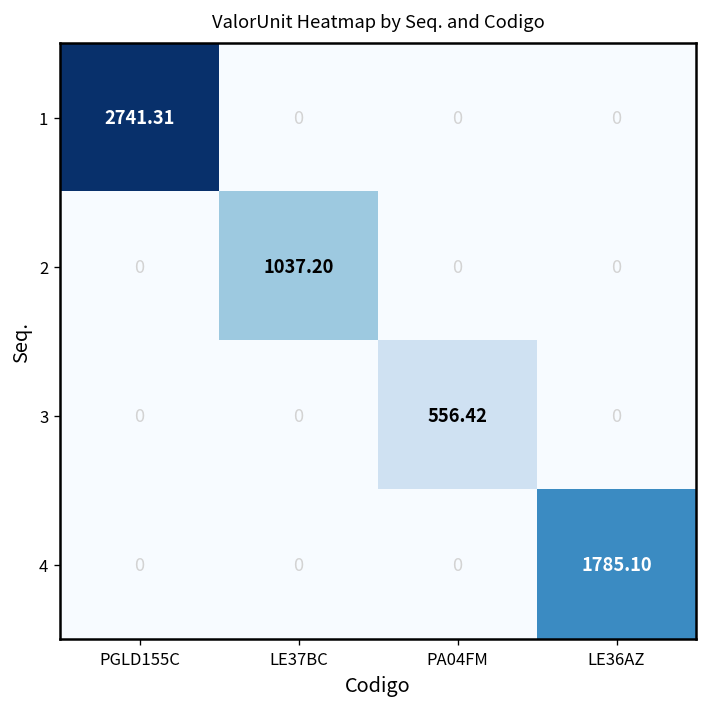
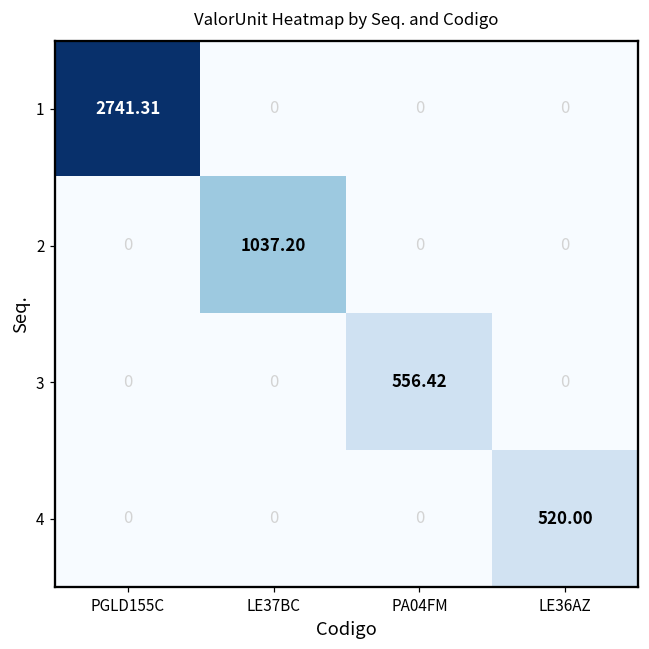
4, LE36AZ: 1785.10 -> 520.00
